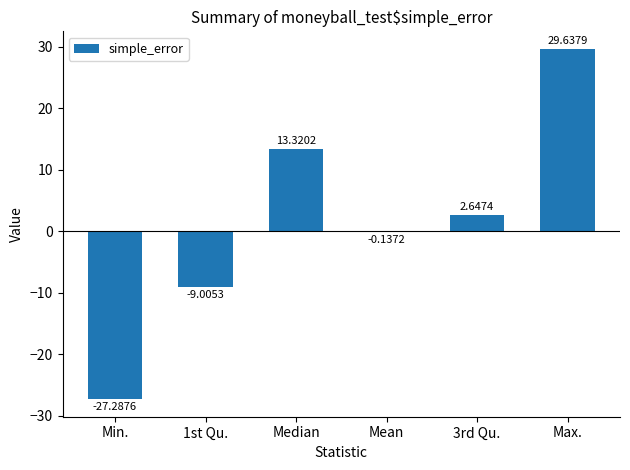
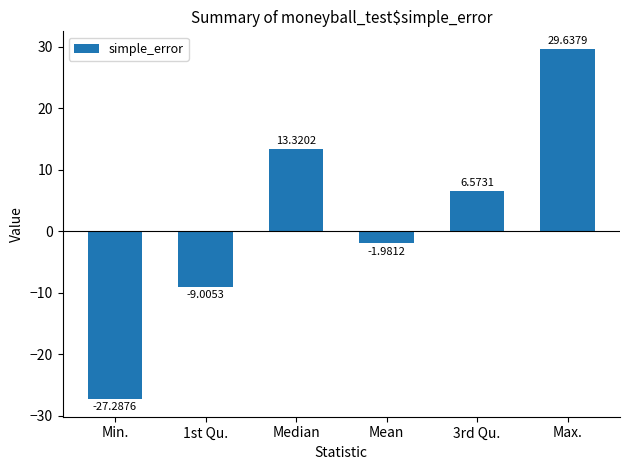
Mean: -0.1372 -> -1.9812
3rd Qu.: 2.6474 -> 6.5731
